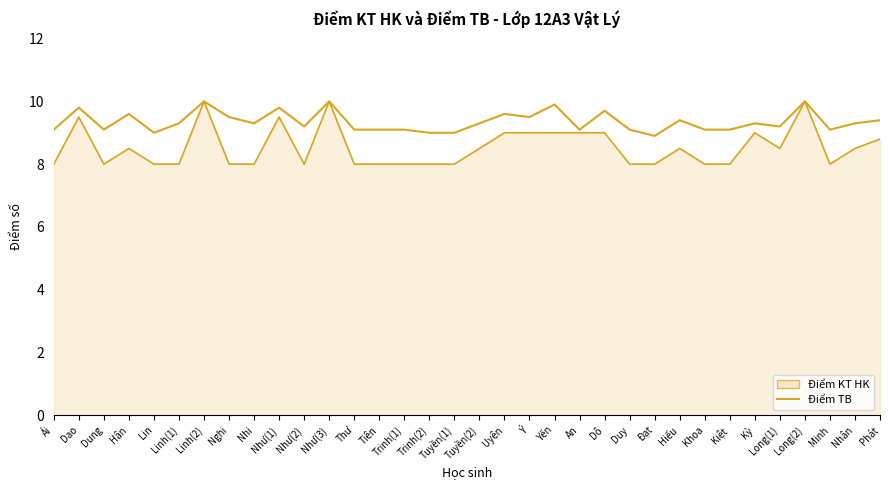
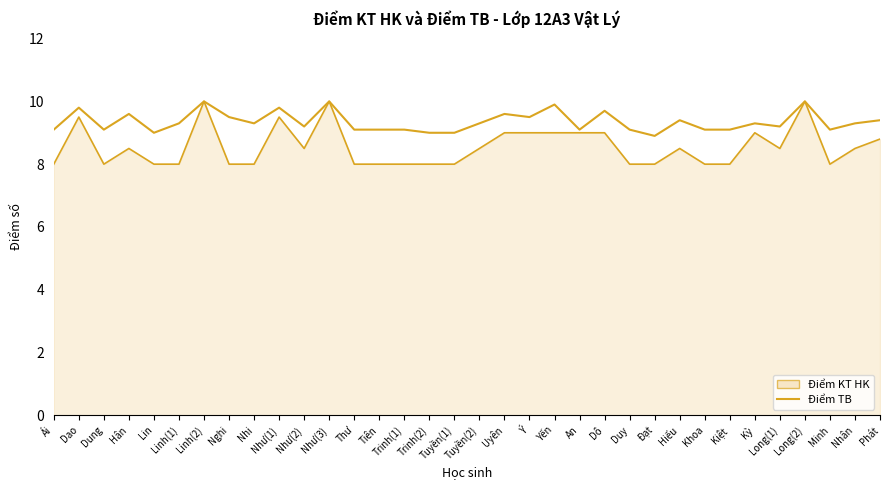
Điểm KT HK, Như(2): 8.0 -> 8.5
